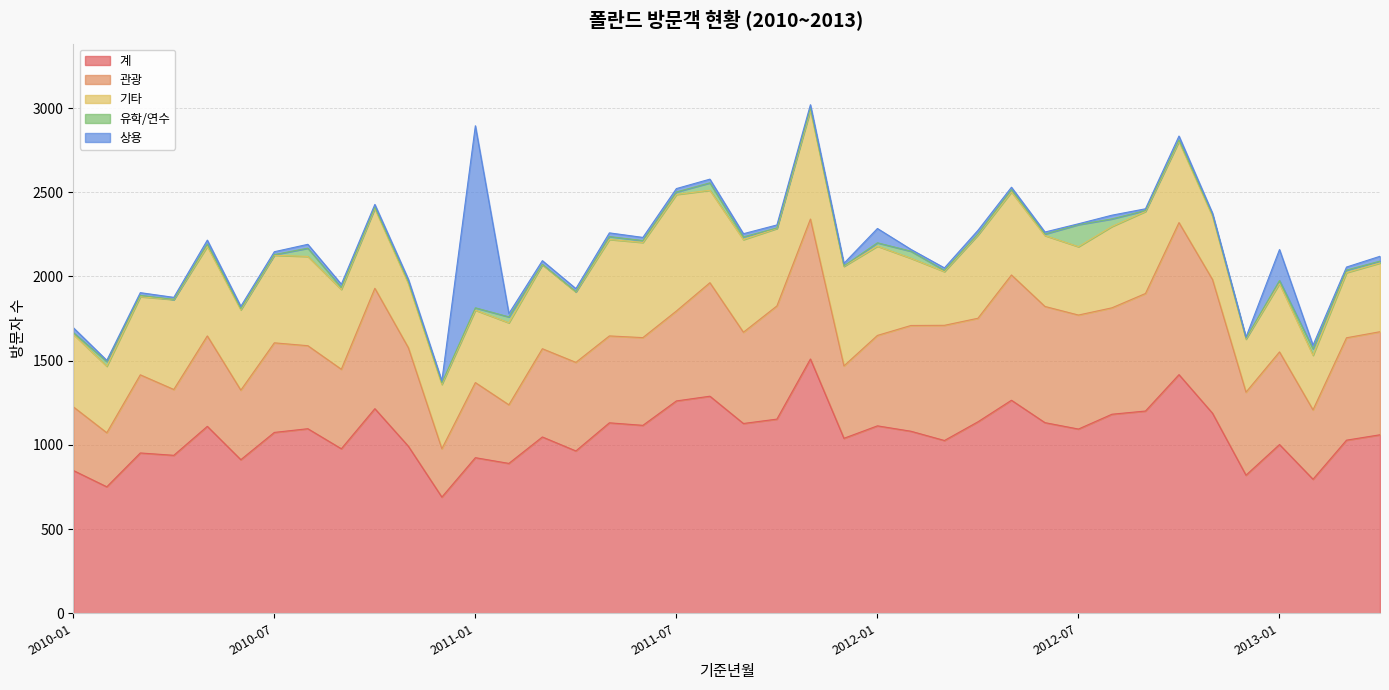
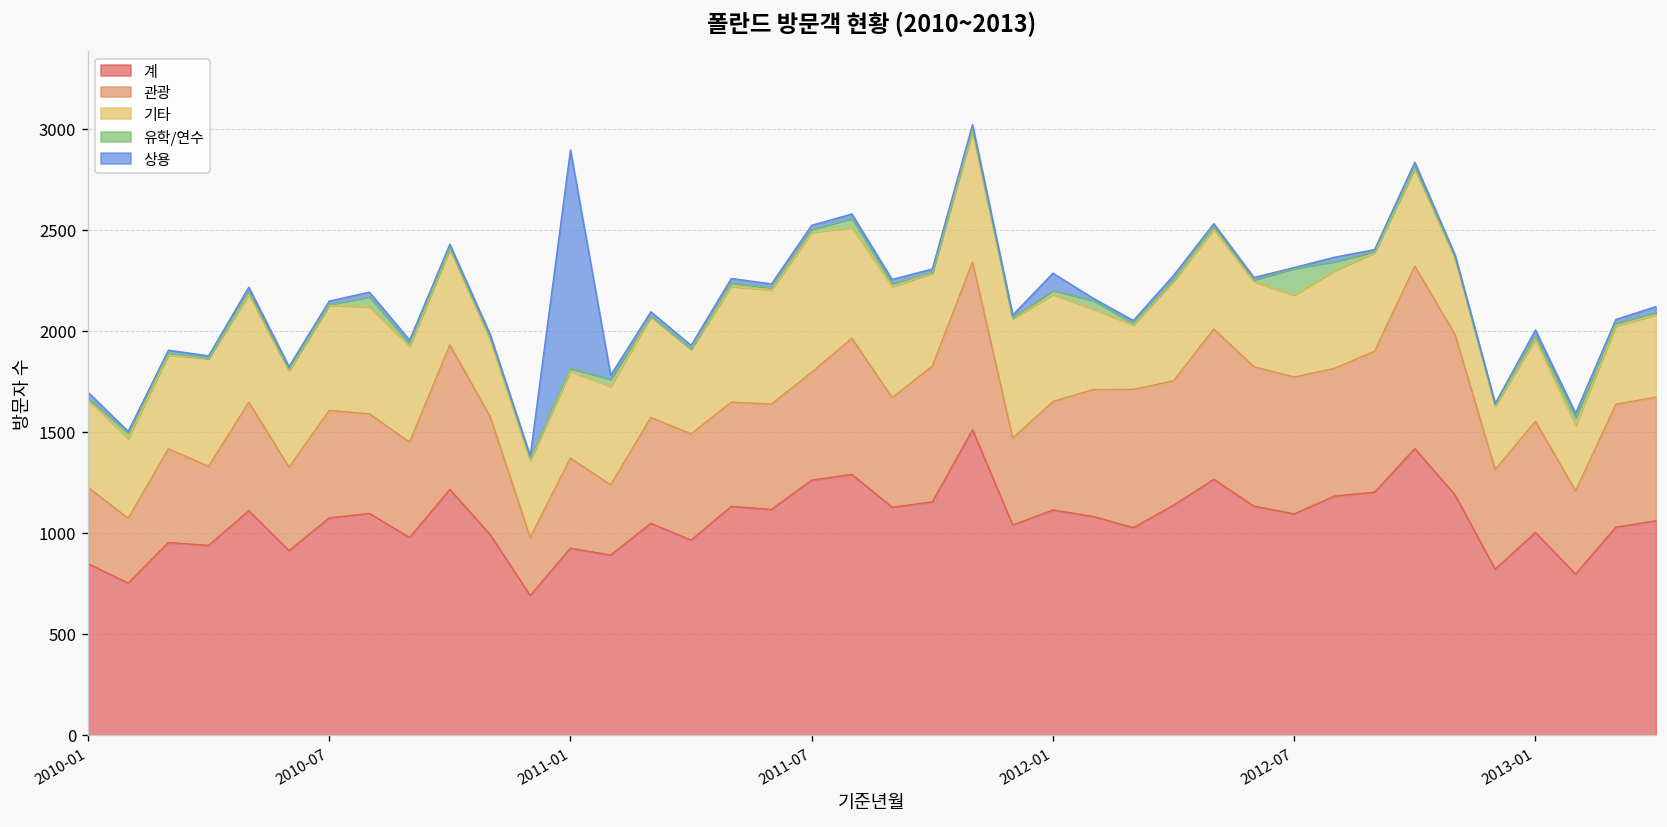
상용, 2013-01: 180 -> 30
